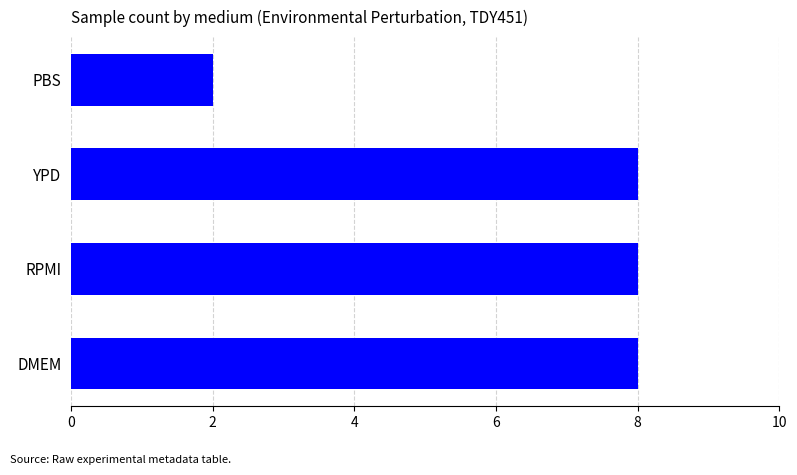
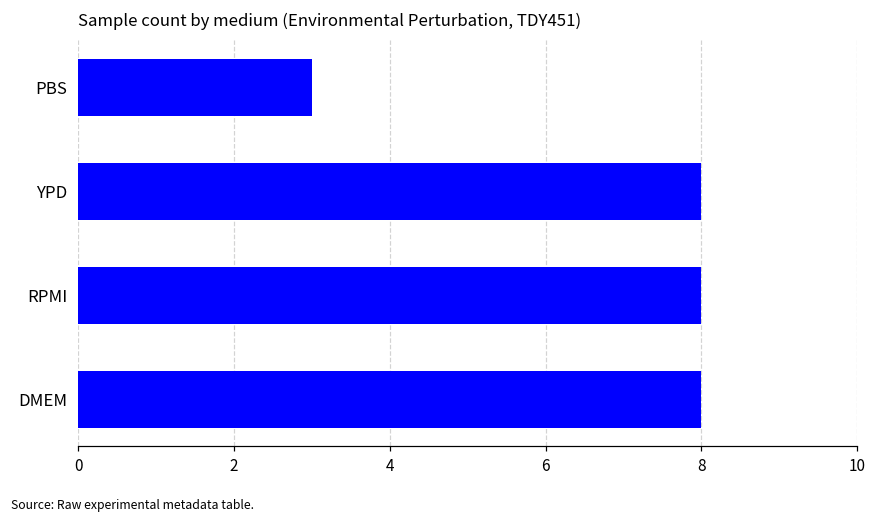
PBS: 2 -> 3
